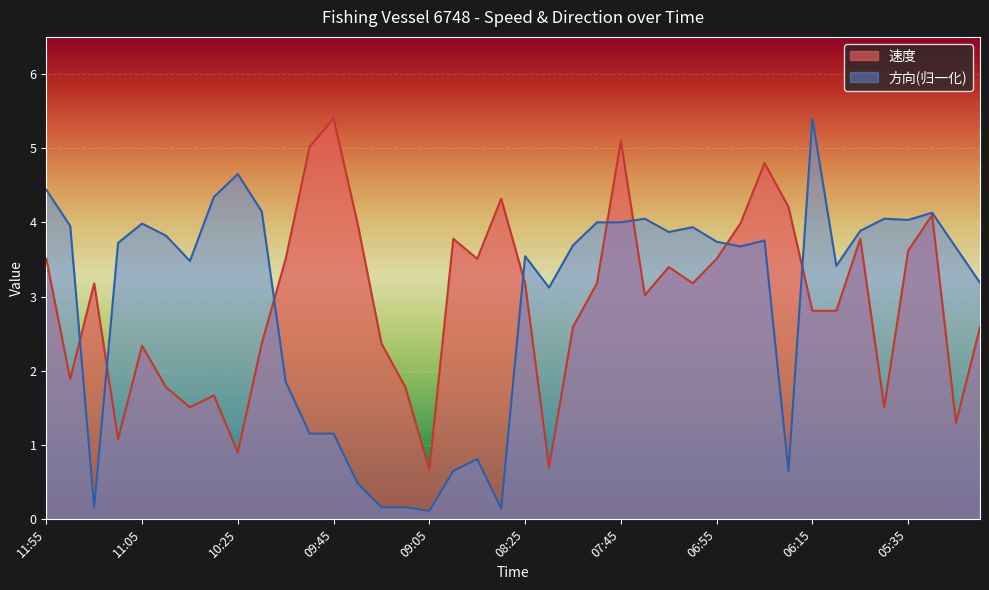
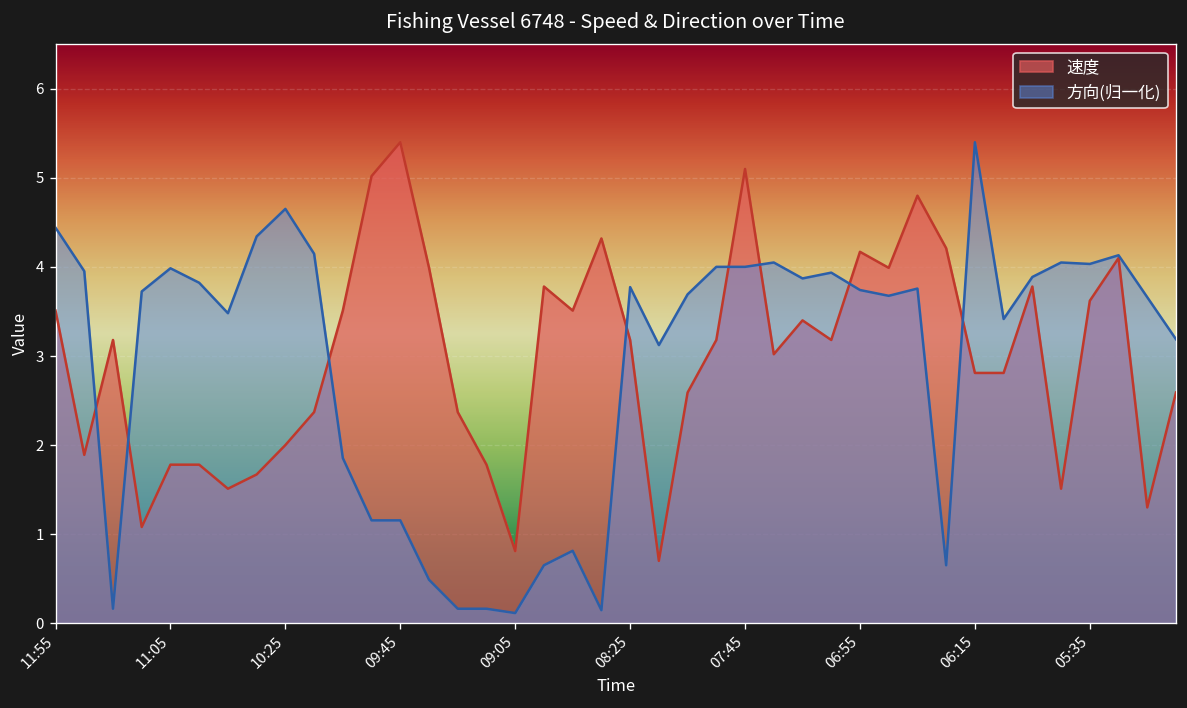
速度, 11:05: 2.3 -> 1.8
速度, 10:25: 0.9 -> 2.0
速度, 09:05: 0.7 -> 0.8
方向(归一化), 08:25: 3.5 -> 3.8
速度, 06:55: 3.5 -> 4.2
